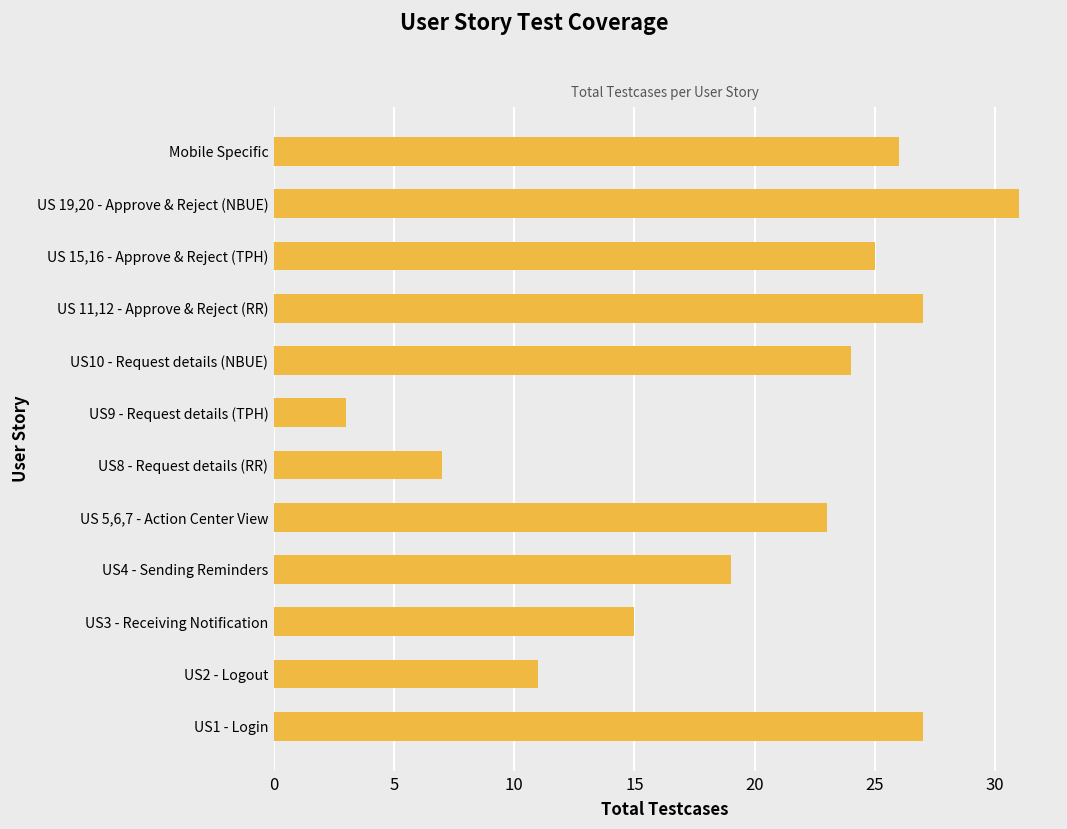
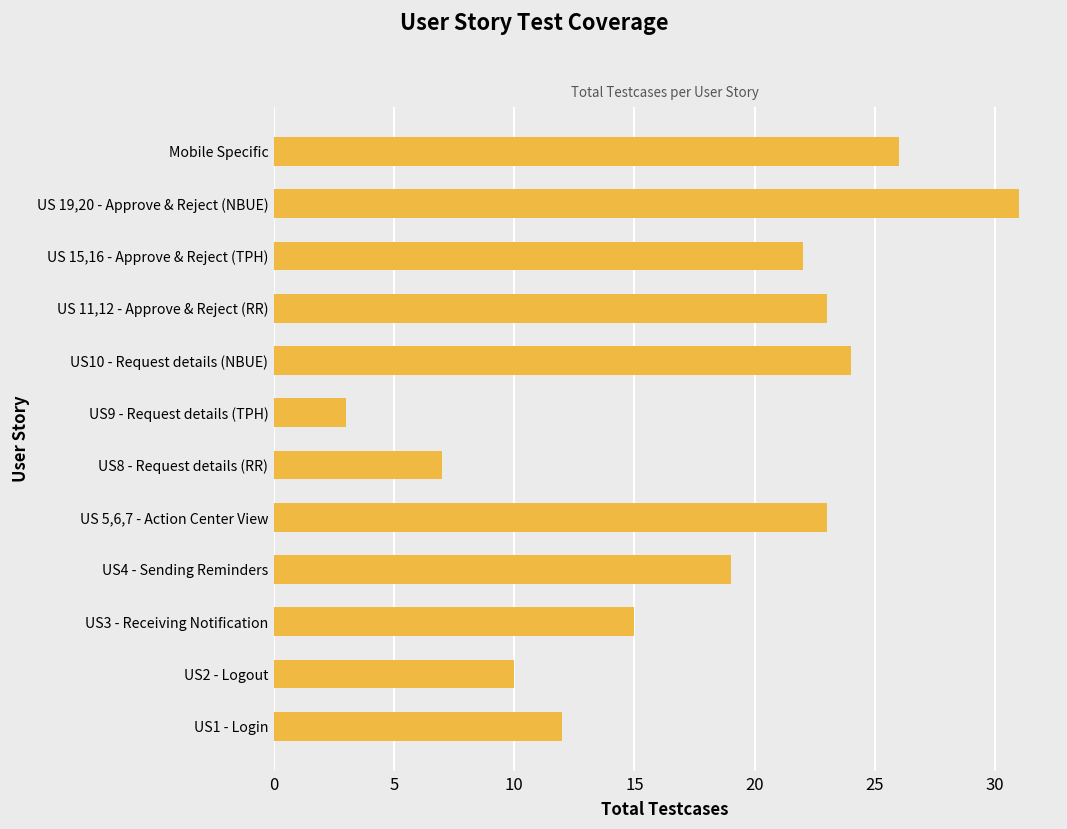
US 15,16 - Approve & Reject (TPH): 25 -> 22
US 11,12 - Approve & Reject (RR): 27 -> 23
US2 - Logout: 11 -> 10
US1 - Login: 27 -> 12
